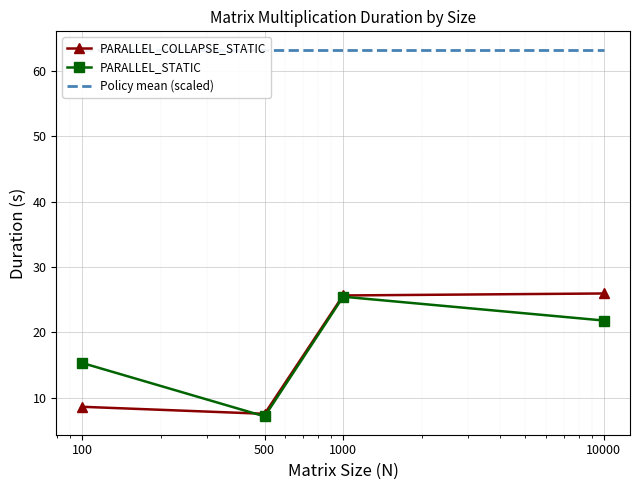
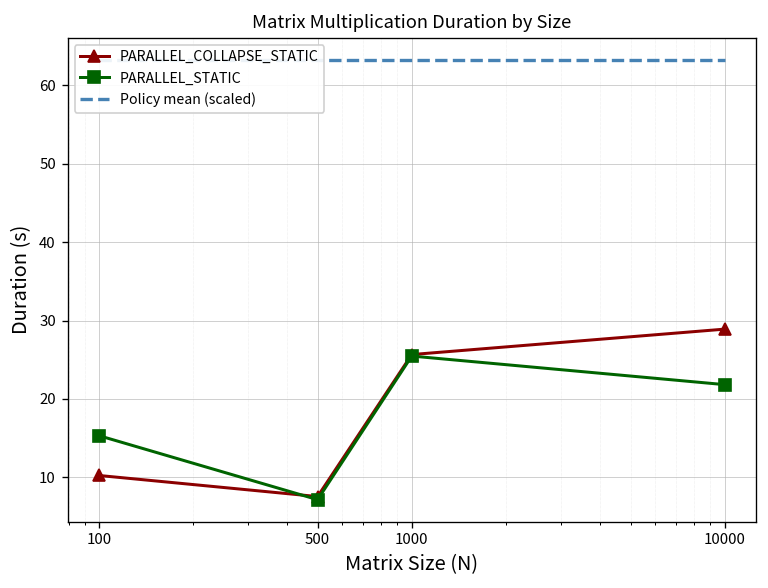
PARALLEL_COLLAPSE_STATIC, 100: 9 -> 10
PARALLEL_COLLAPSE_STATIC, 10000: 26 -> 29
